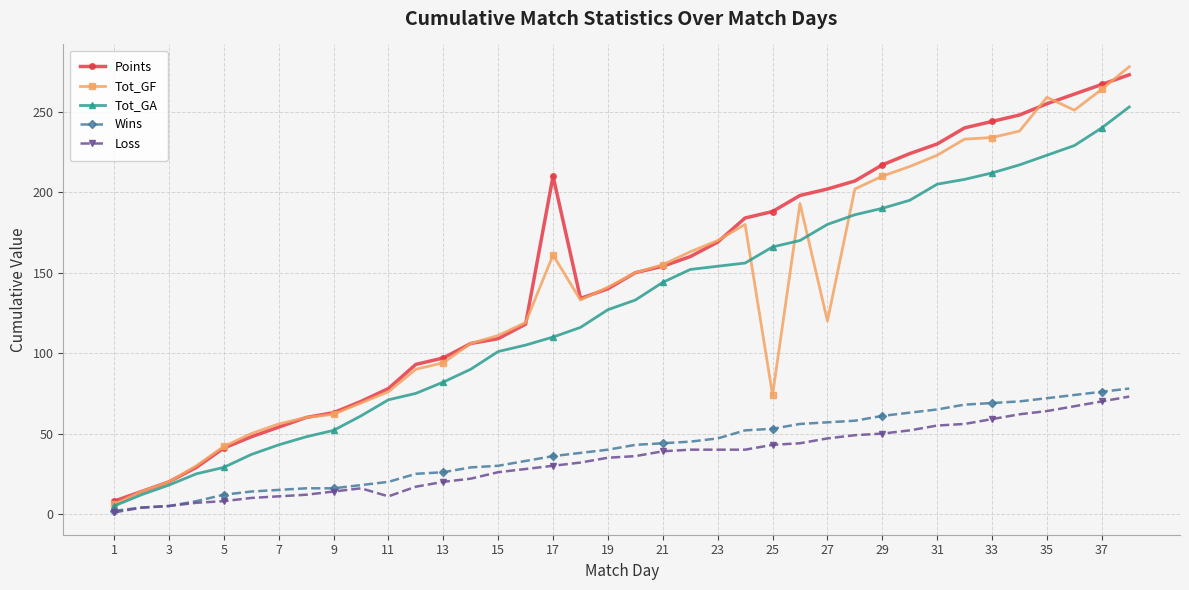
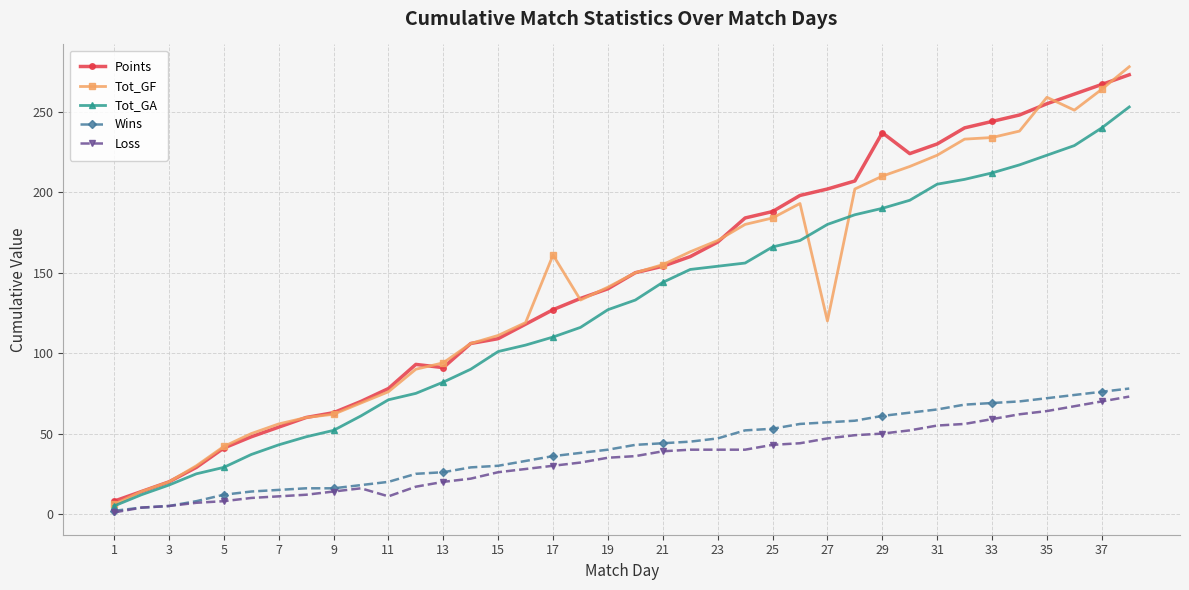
Points, 13: 97 -> 91
Points, 17: 210 -> 127
Tot_GF, 25: 74 -> 184
Points, 29: 217 -> 237
